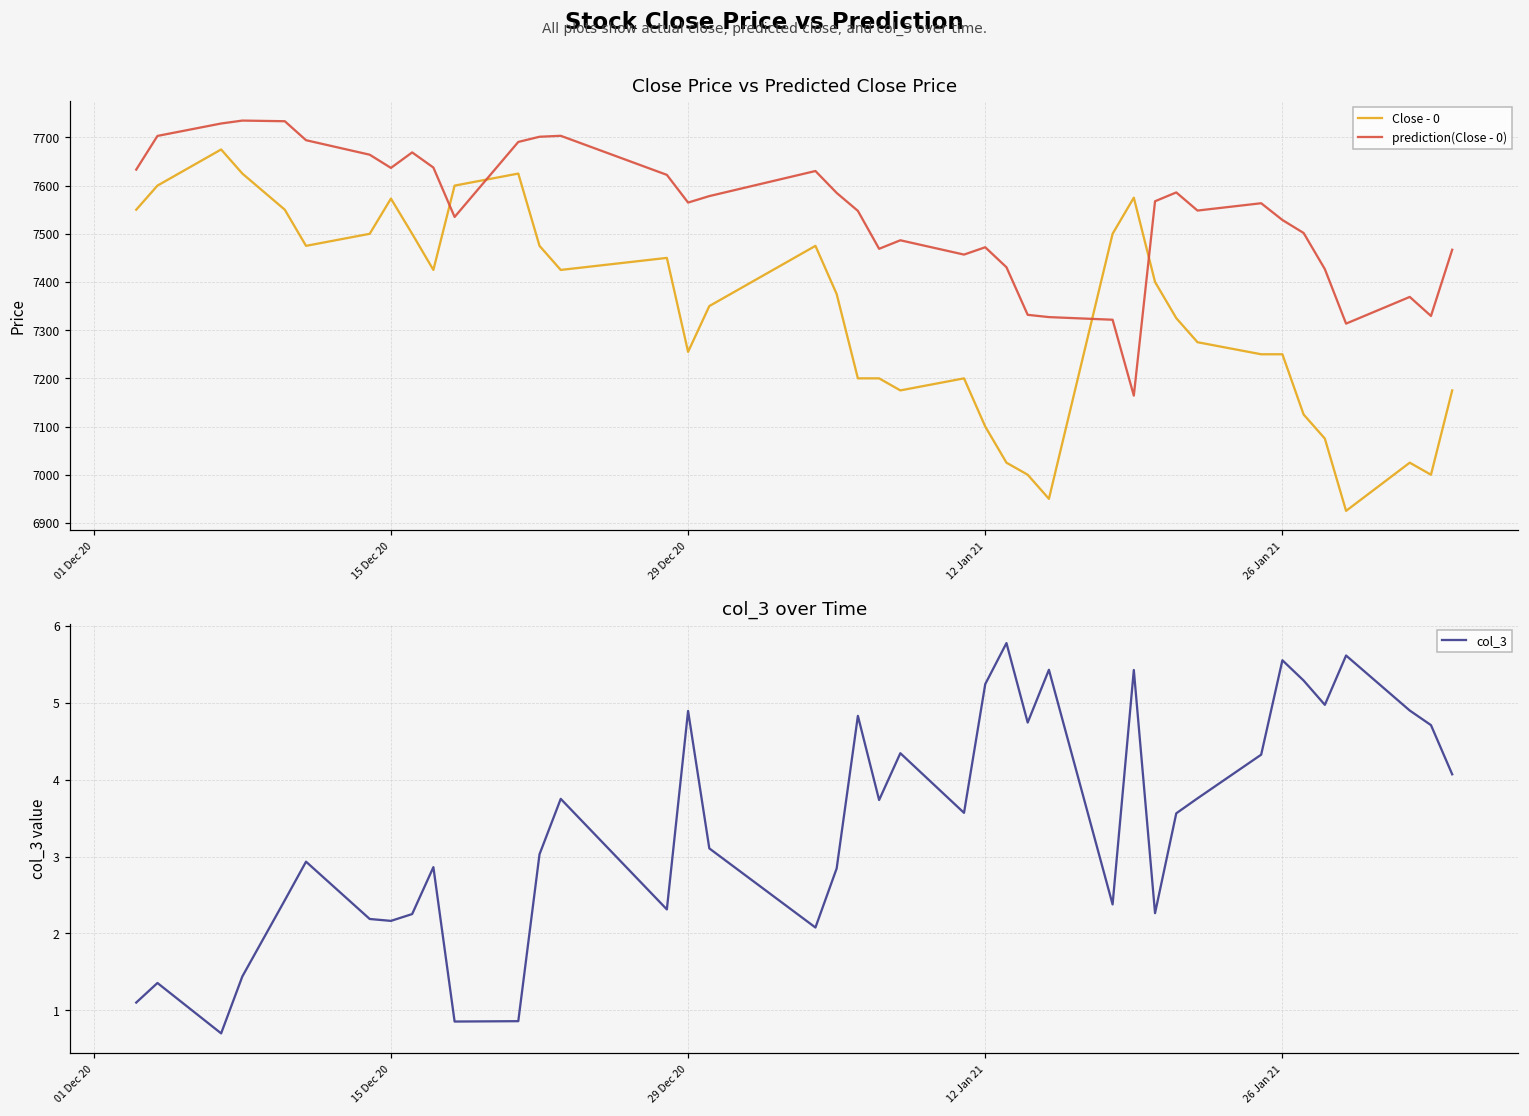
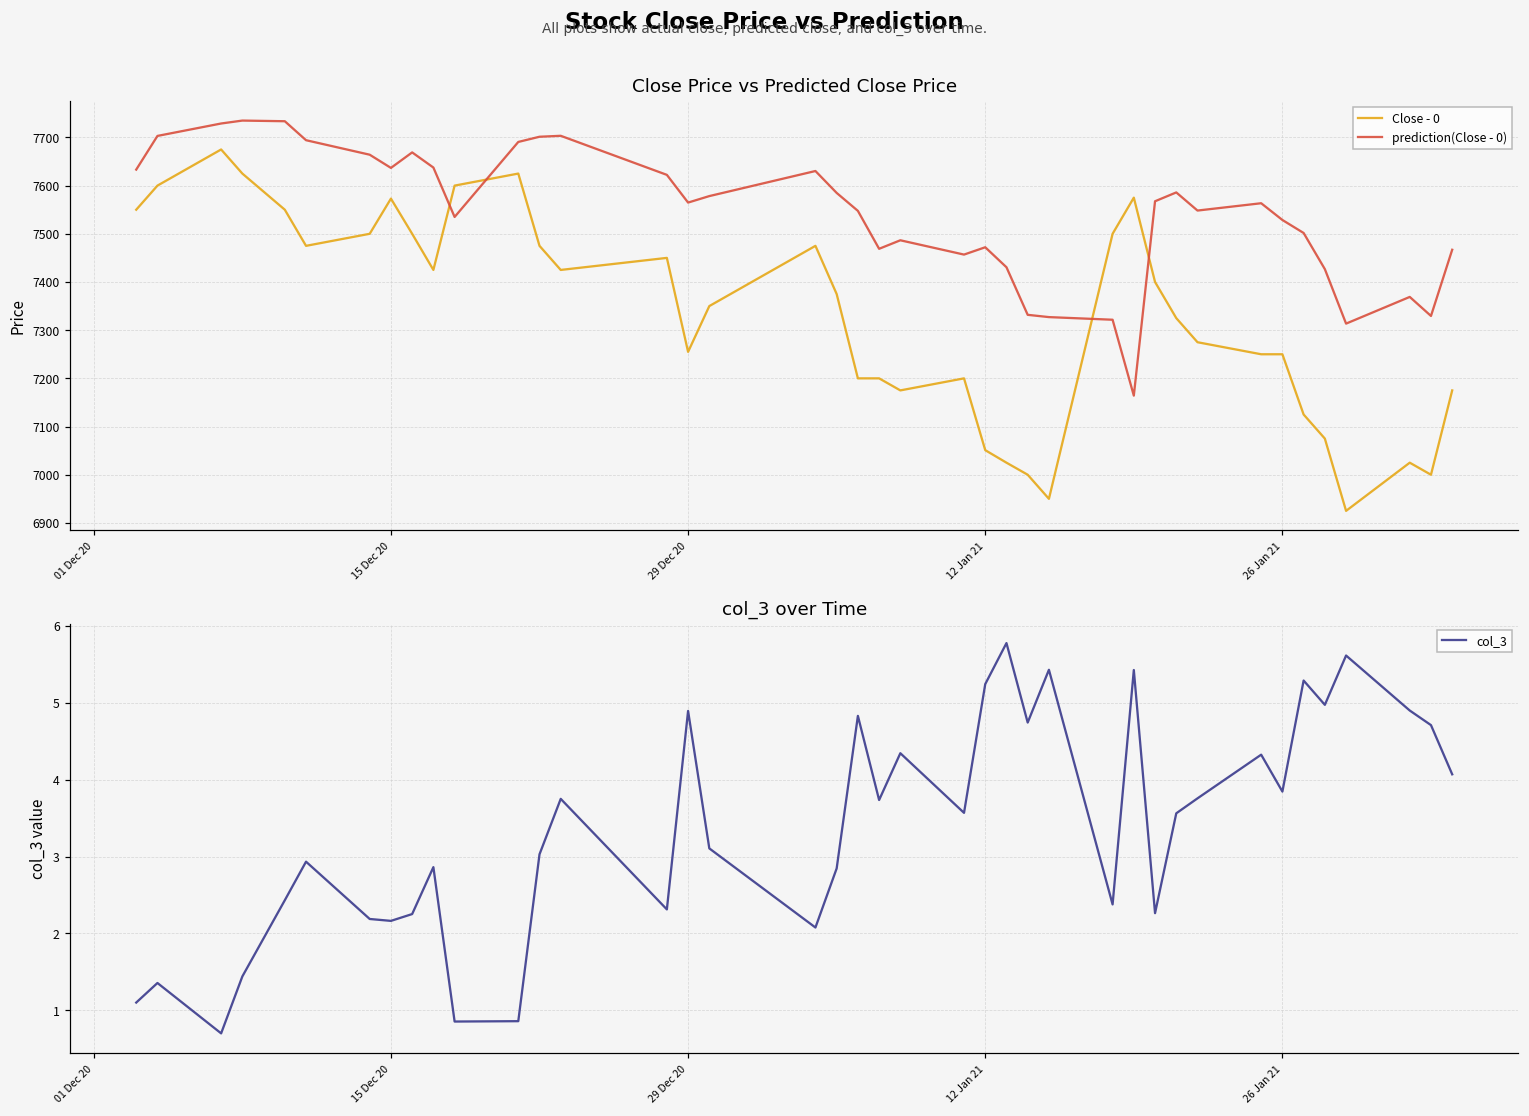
Close Price vs Predicted Close Price, Close - 0, 12 Jan 21: 7100 -> 7050
col_3 over Time, 26 Jan 21: 5.5 -> 3.8
